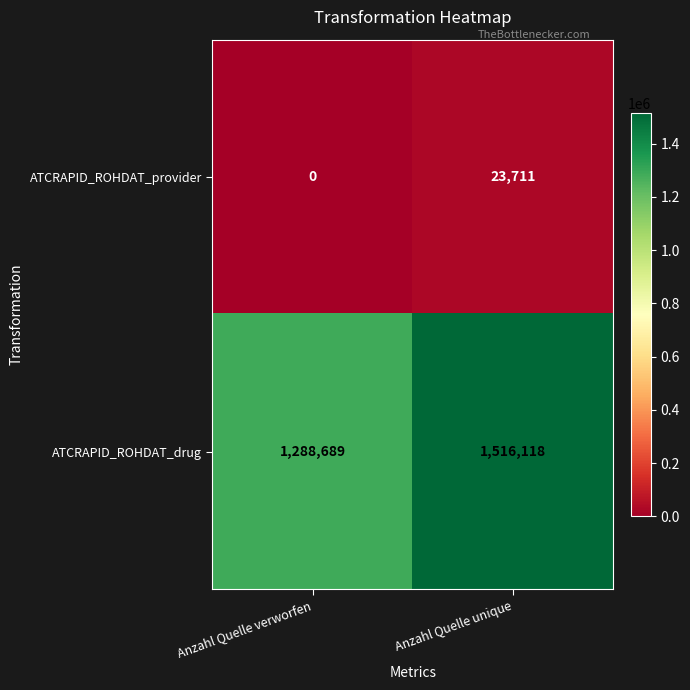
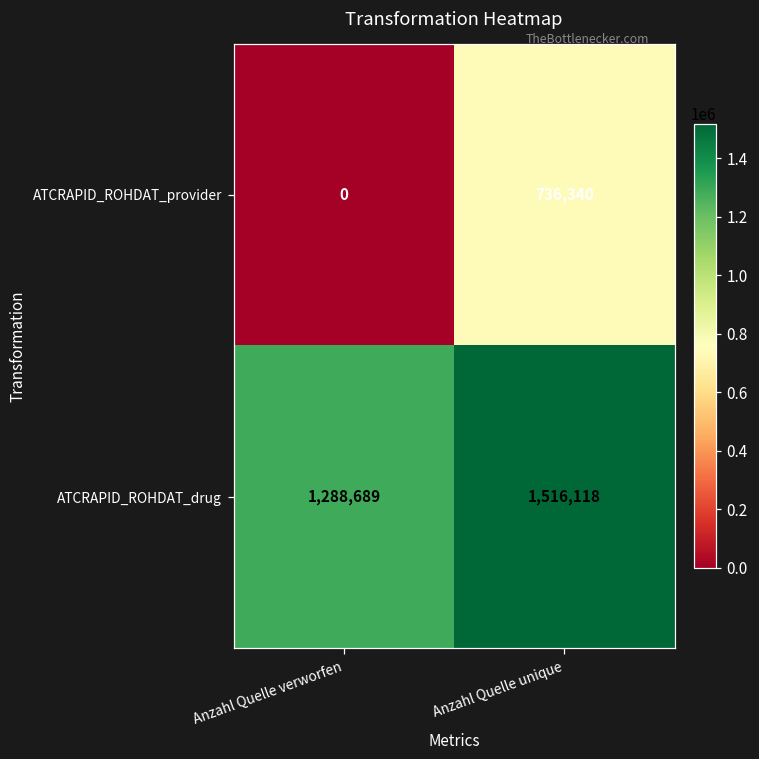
ATCRAPID_ROHDAT_provider, Anzahl Quelle unique: 23,711 -> 736,340
